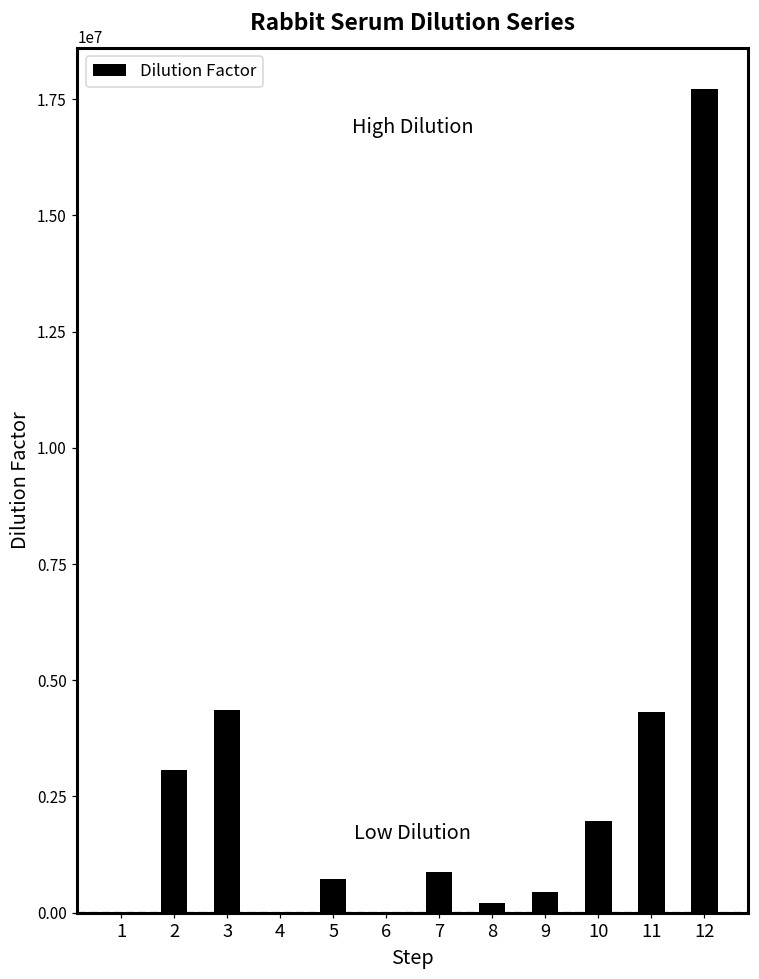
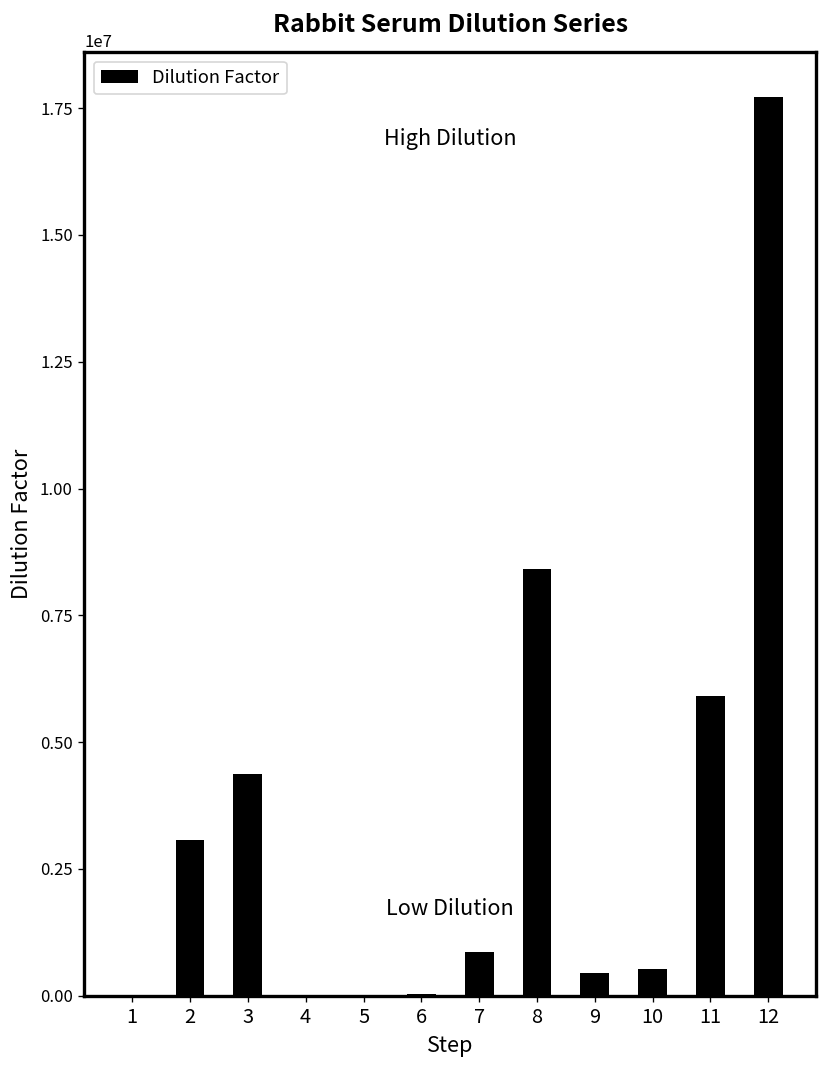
5: 700000 -> 0
8: 200000 -> 8400000
10: 2000000 -> 500000
11: 4300000 -> 5900000
